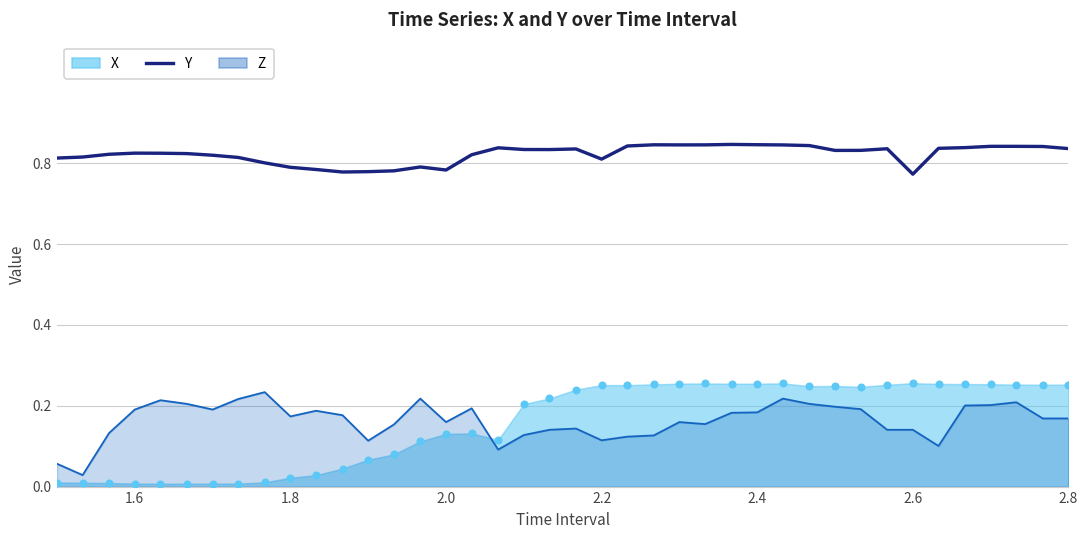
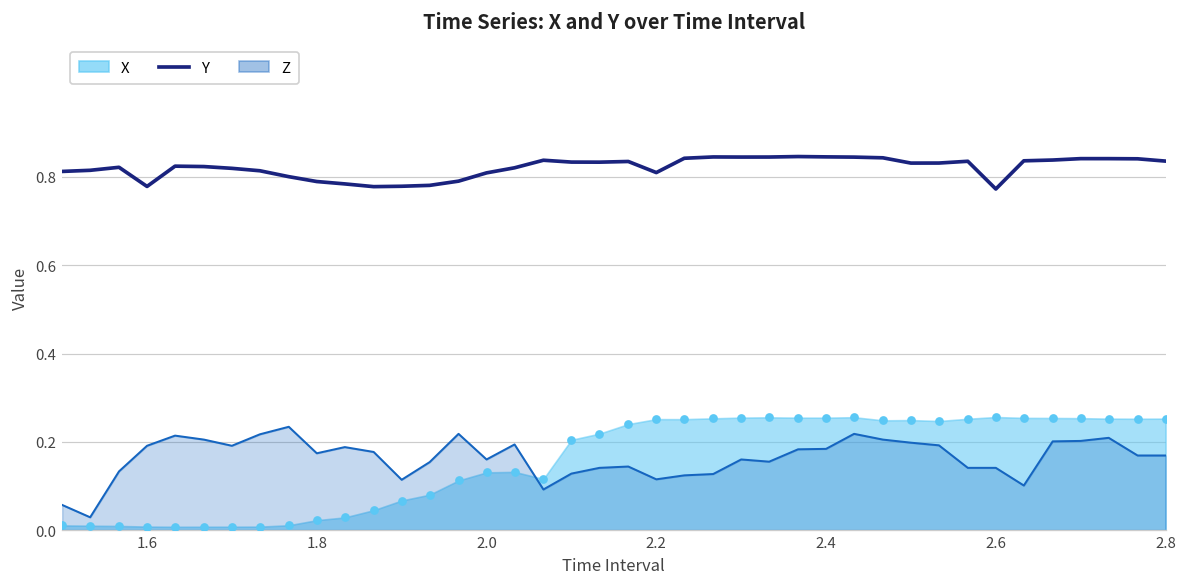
Y, 1.6: 0.82 -> 0.78
Y, 2.0: 0.78 -> 0.81
